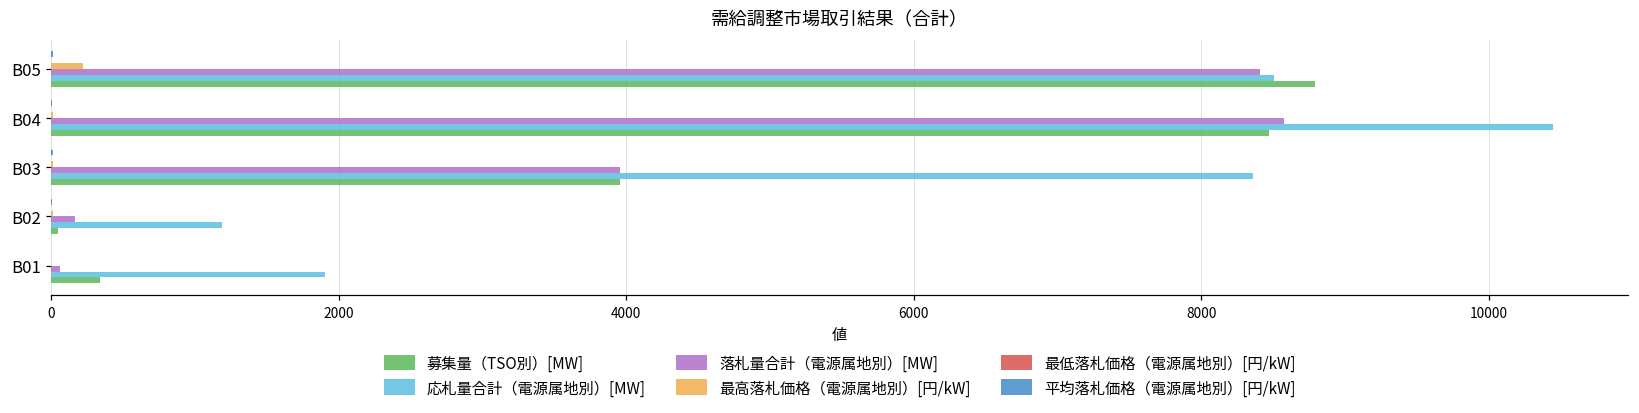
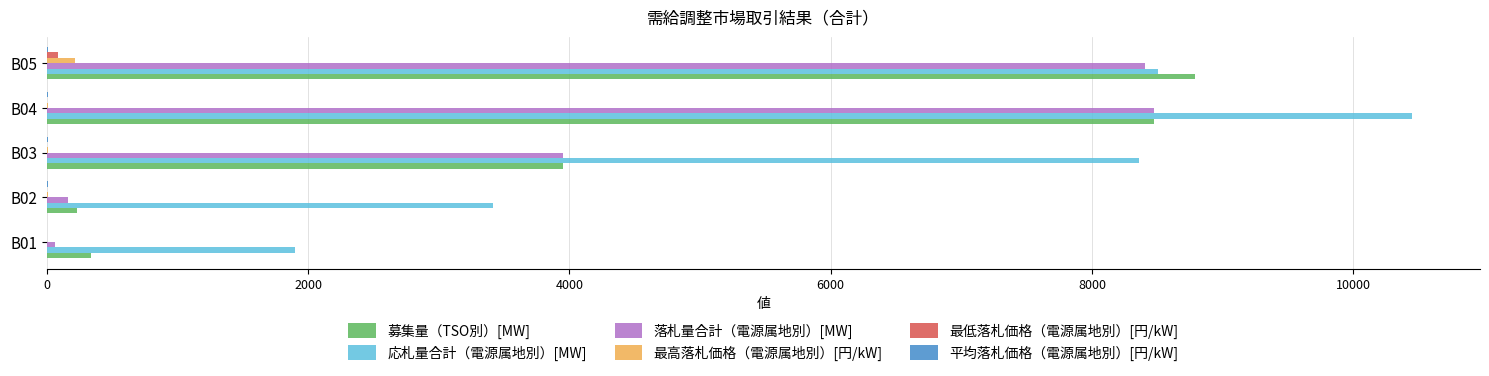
最低落札価格（電源属地別）[円/kW], B05: 0 -> 90
落札量合計（電源属地別）[MW], B04: 8580 -> 8480
応札量合計（電源属地別）[MW], B02: 1190 -> 3410
募集量（TSO別）[MW], B02: 50 -> 230
